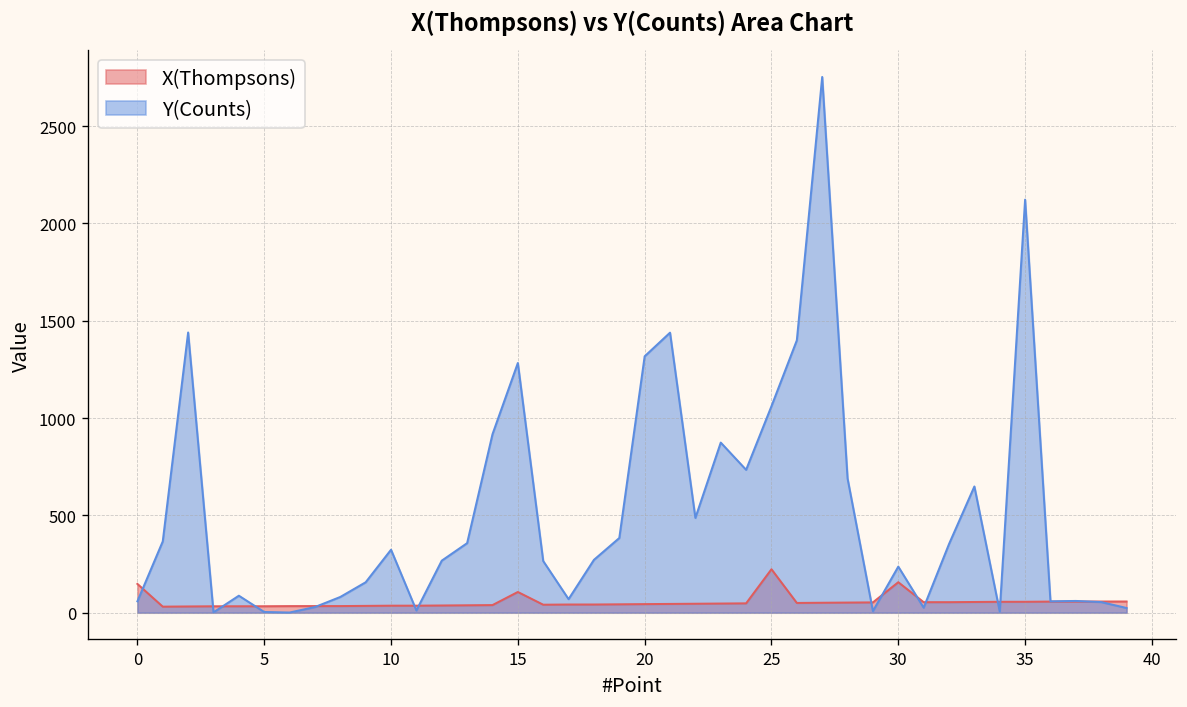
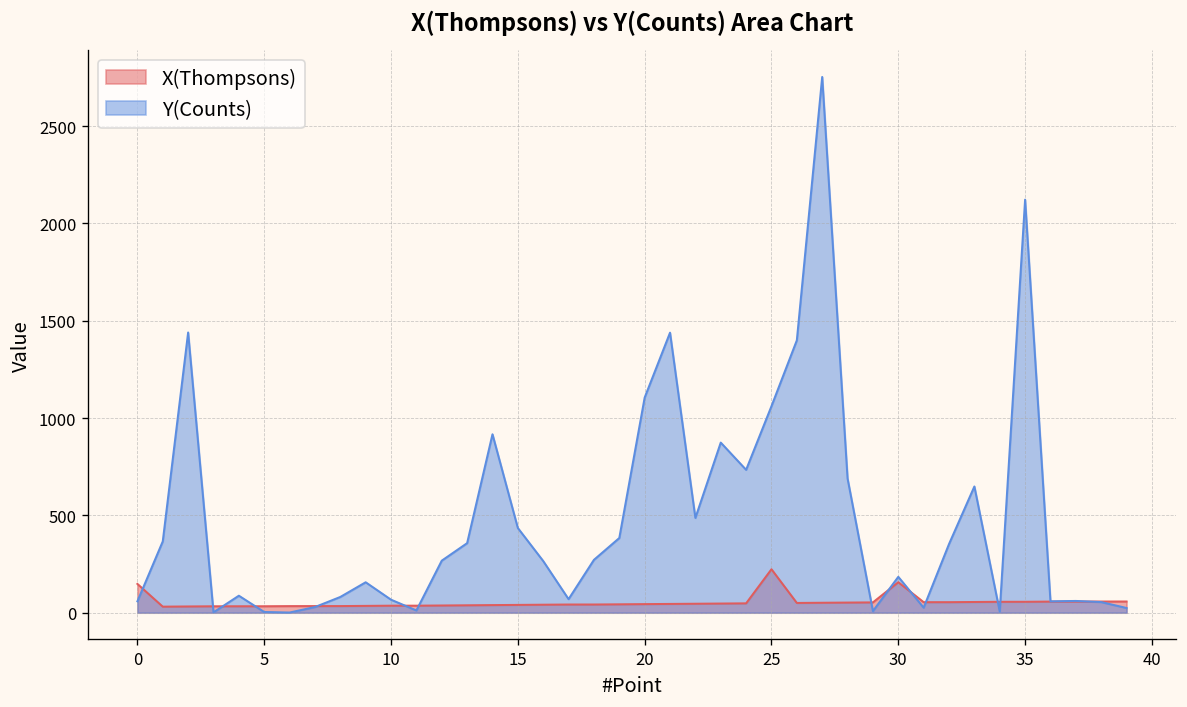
Y(Counts), 10: 320 -> 70
X(Thompsons), 15: 110 -> 40
Y(Counts), 15: 1280 -> 440
Y(Counts), 20: 1320 -> 1110
Y(Counts), 30: 240 -> 180
